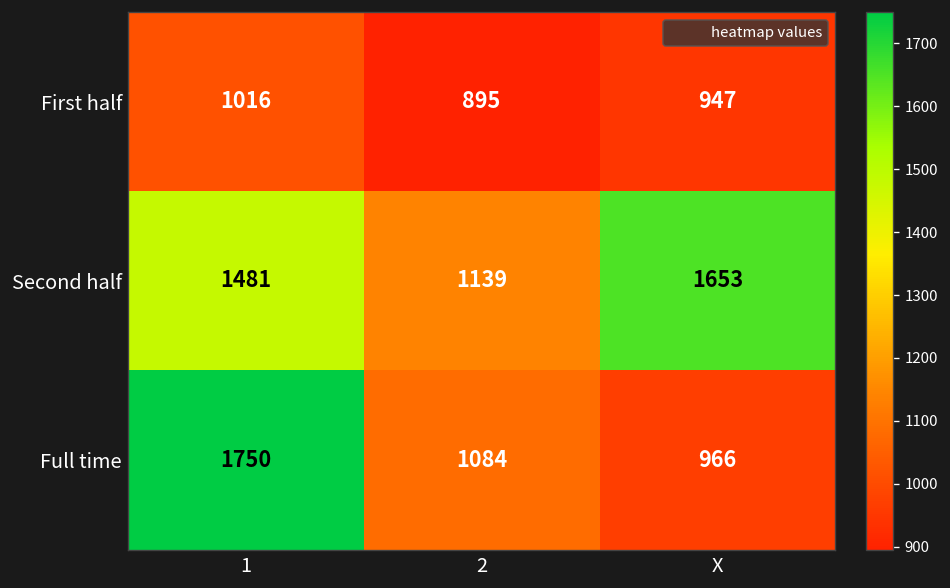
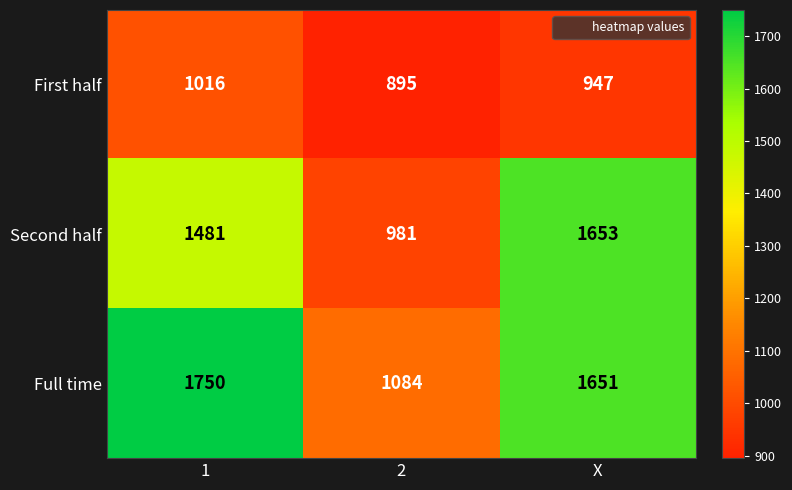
Second half, 2: 1139 -> 981
Full time, X: 966 -> 1651
